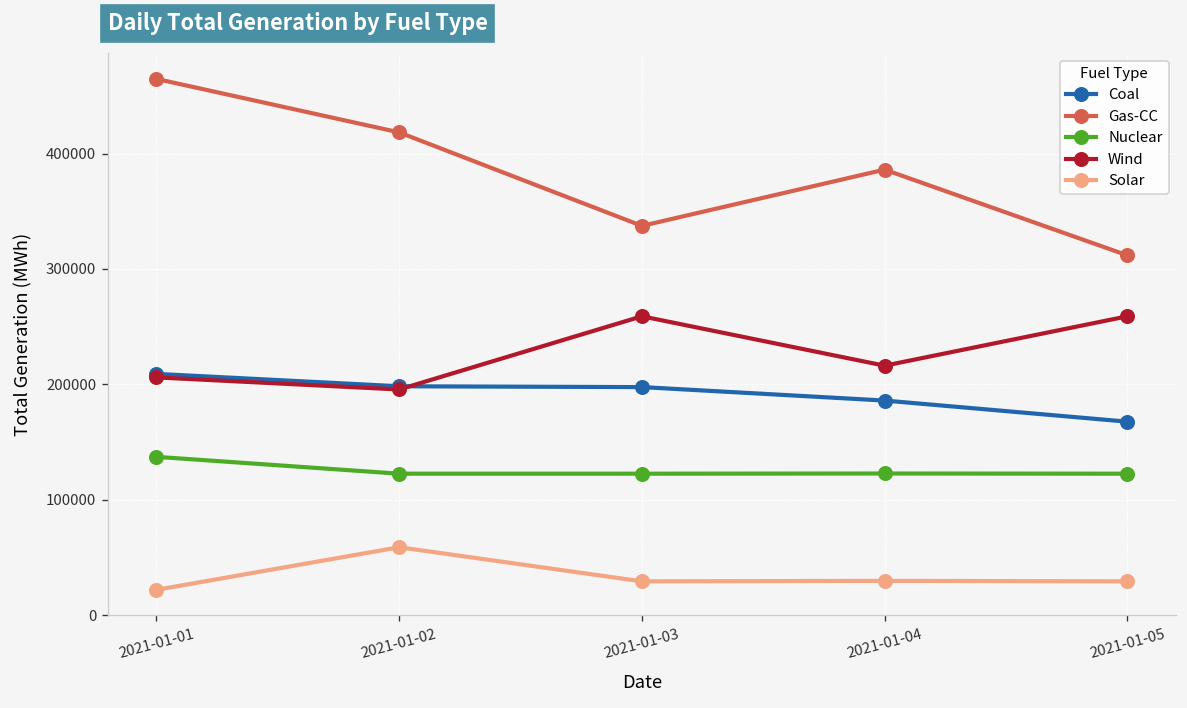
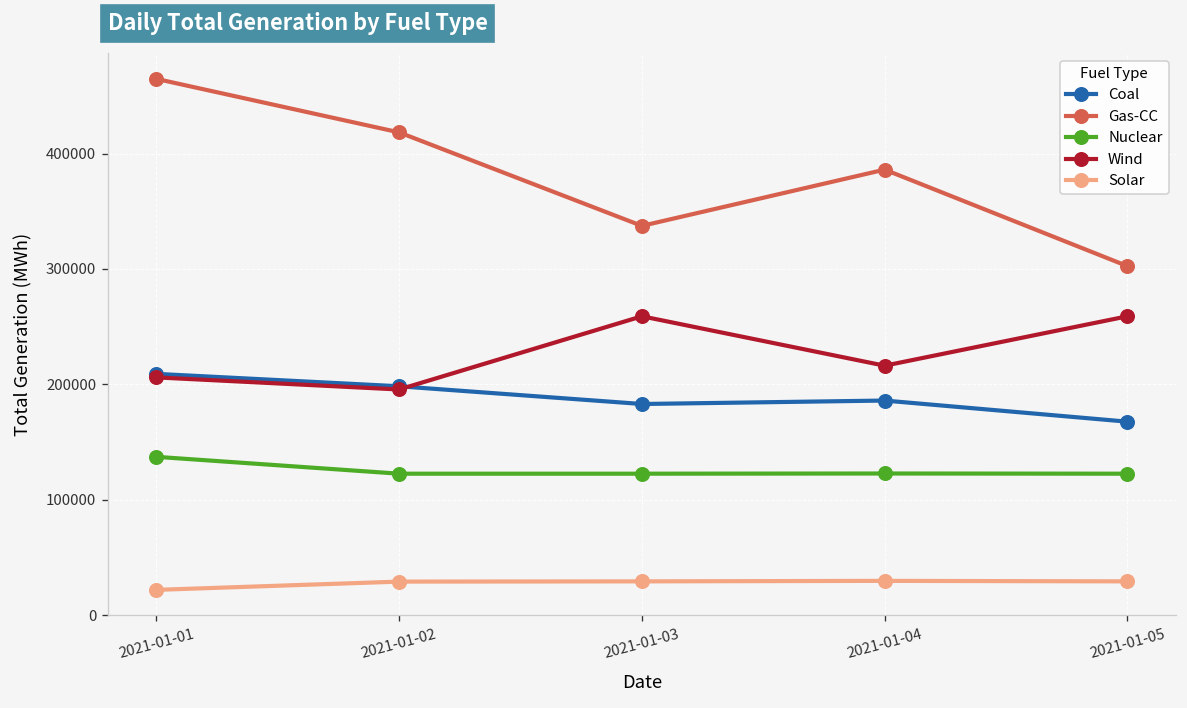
Solar, 2021-01-02: 60000 -> 30000
Coal, 2021-01-03: 200000 -> 180000
Gas-CC, 2021-01-05: 310000 -> 300000
